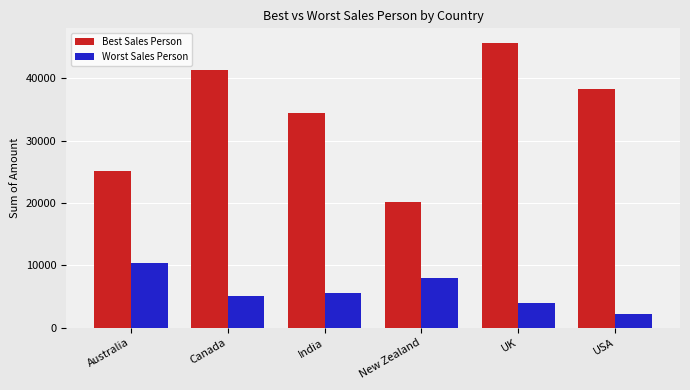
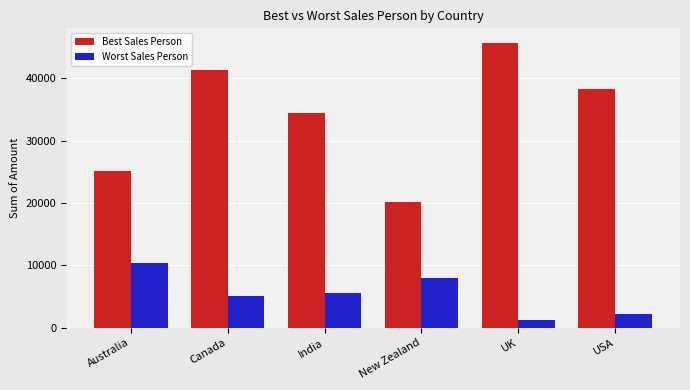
Worst Sales Person, UK: 4000 -> 1000
